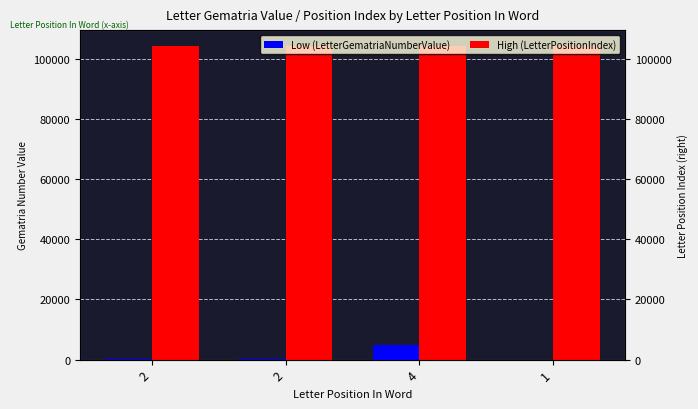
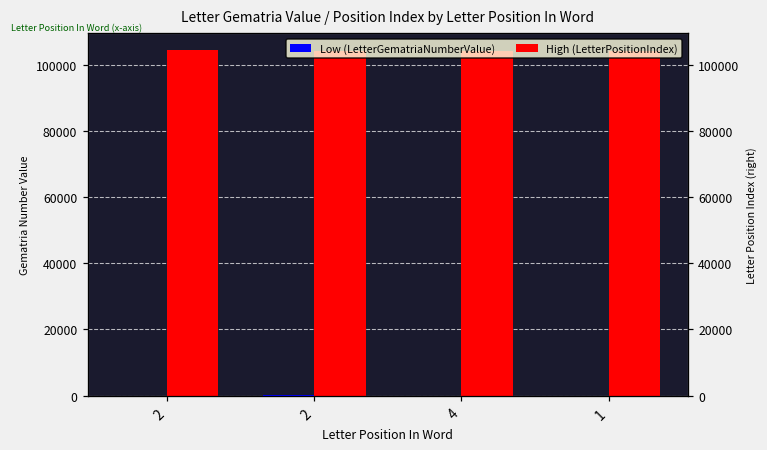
Low (LetterGematriaNumberValue), 4: 5000 -> 0
